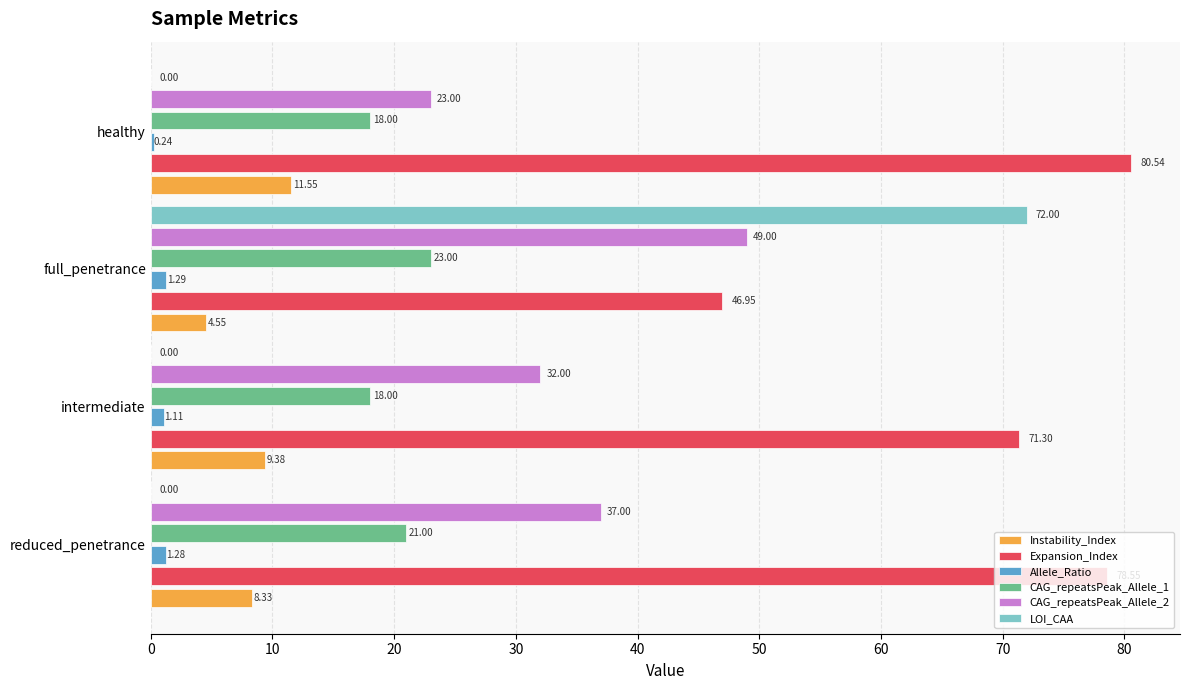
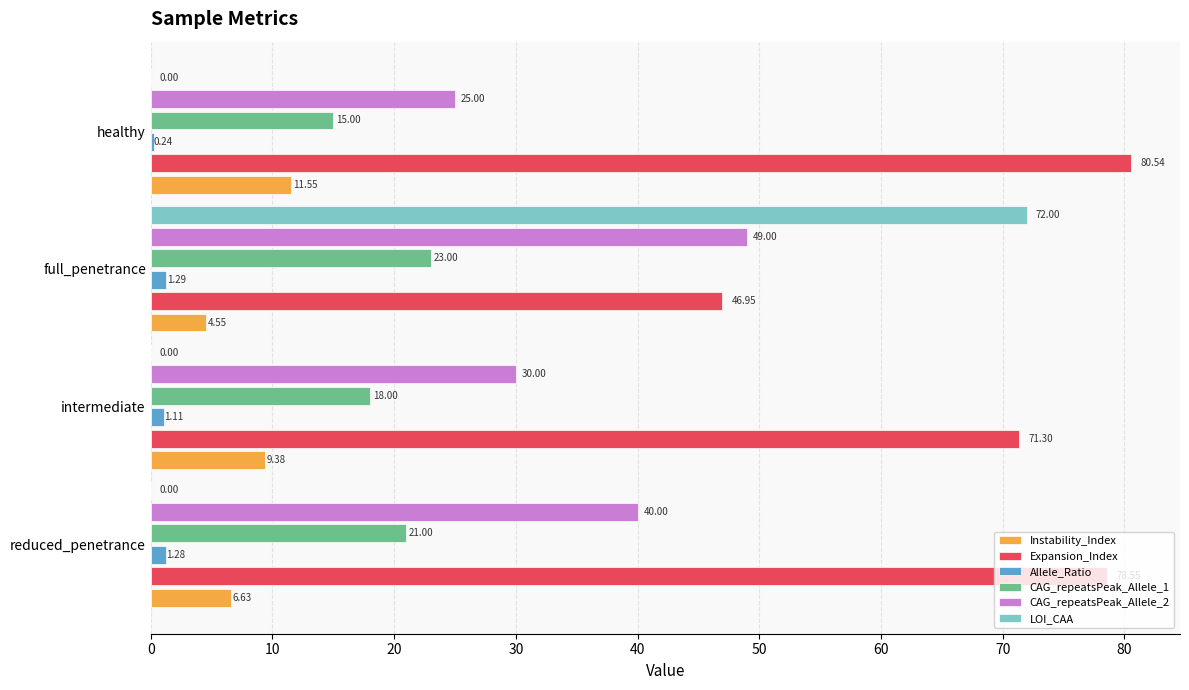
CAG_repeatsPeak_Allele_2, healthy: 23.00 -> 25.00
CAG_repeatsPeak_Allele_1, healthy: 18.00 -> 15.00
CAG_repeatsPeak_Allele_2, intermediate: 32.00 -> 30.00
CAG_repeatsPeak_Allele_2, reduced_penetrance: 37.00 -> 40.00
Instability_Index, reduced_penetrance: 8.33 -> 6.63
